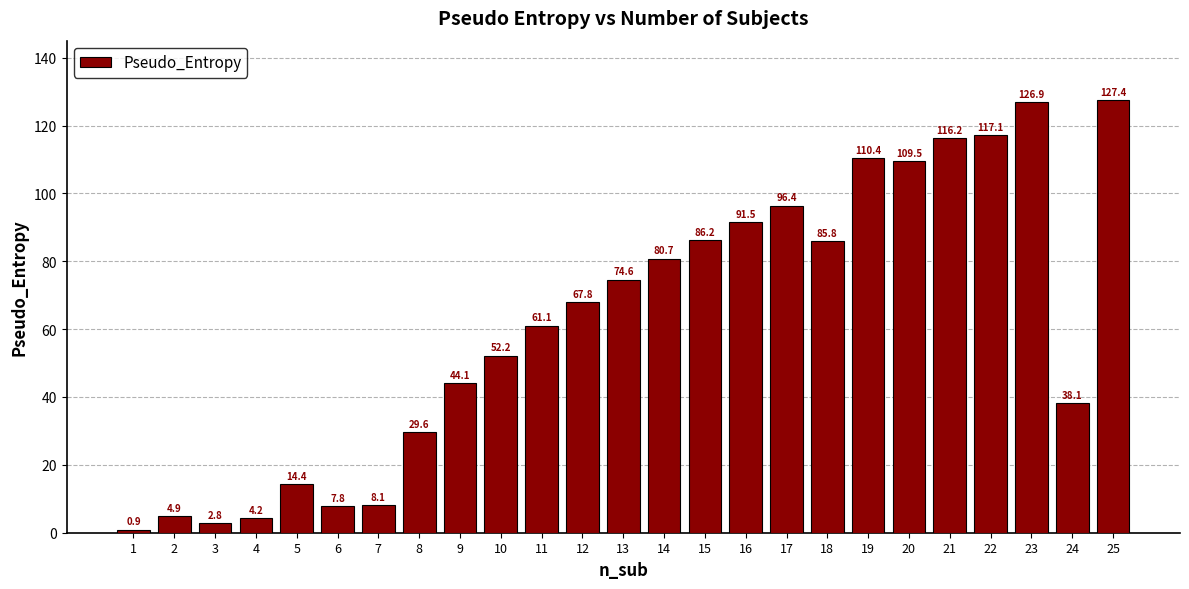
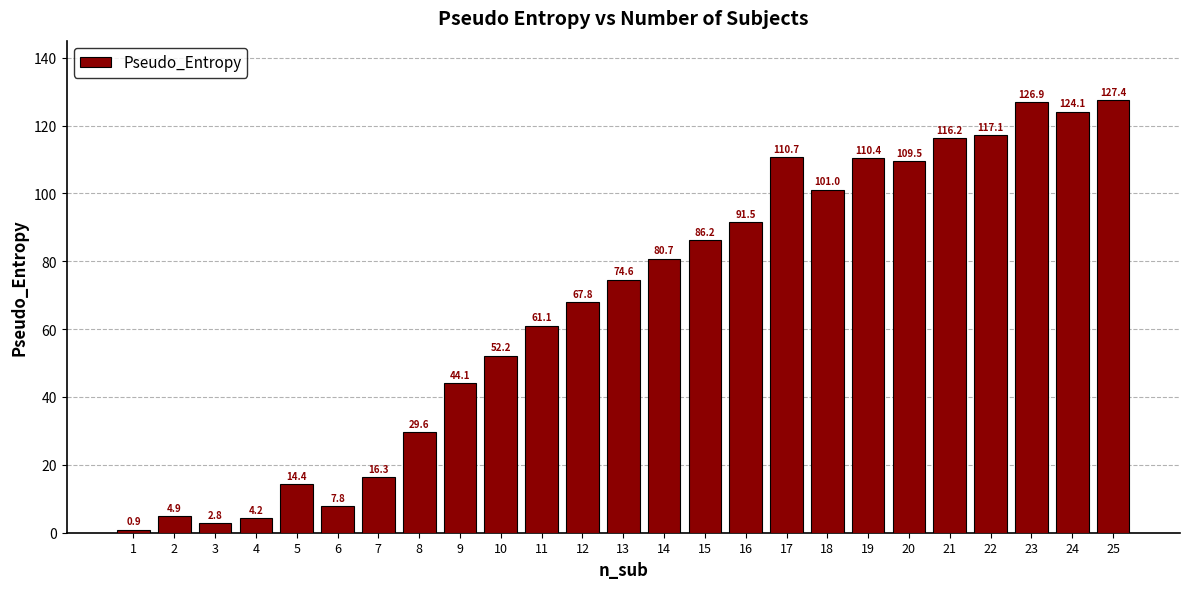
7: 8.1 -> 16.3
17: 96.4 -> 110.7
18: 85.8 -> 101.0
24: 38.1 -> 124.1
